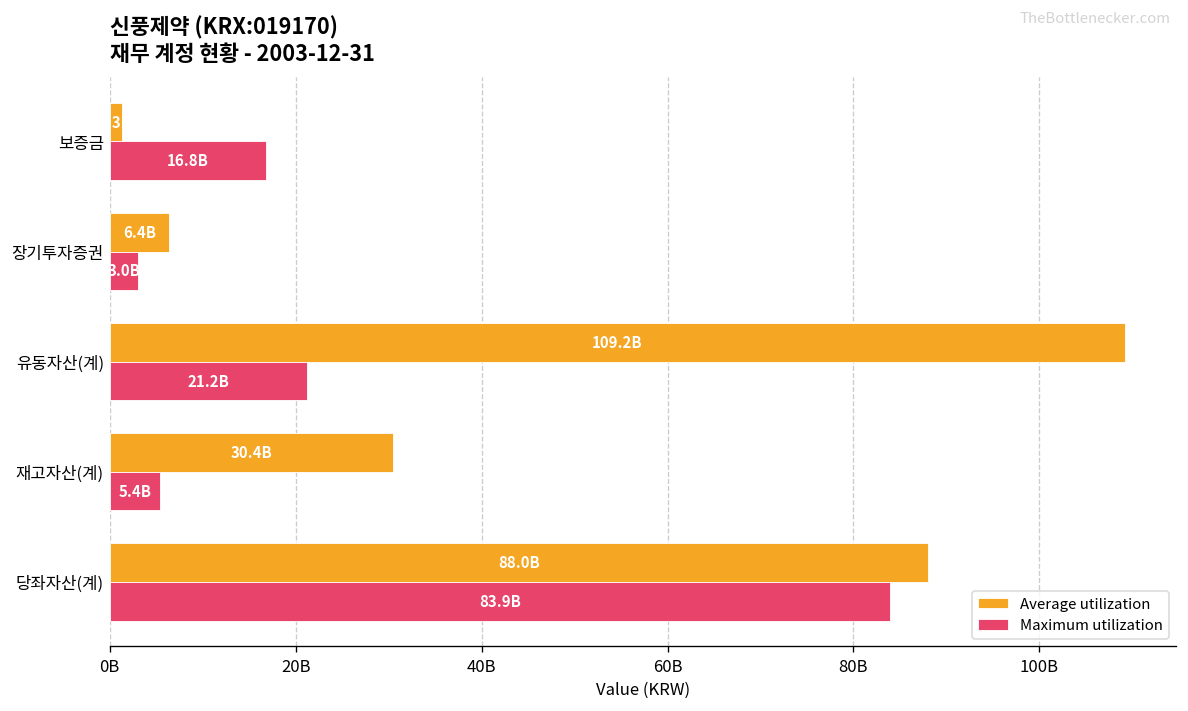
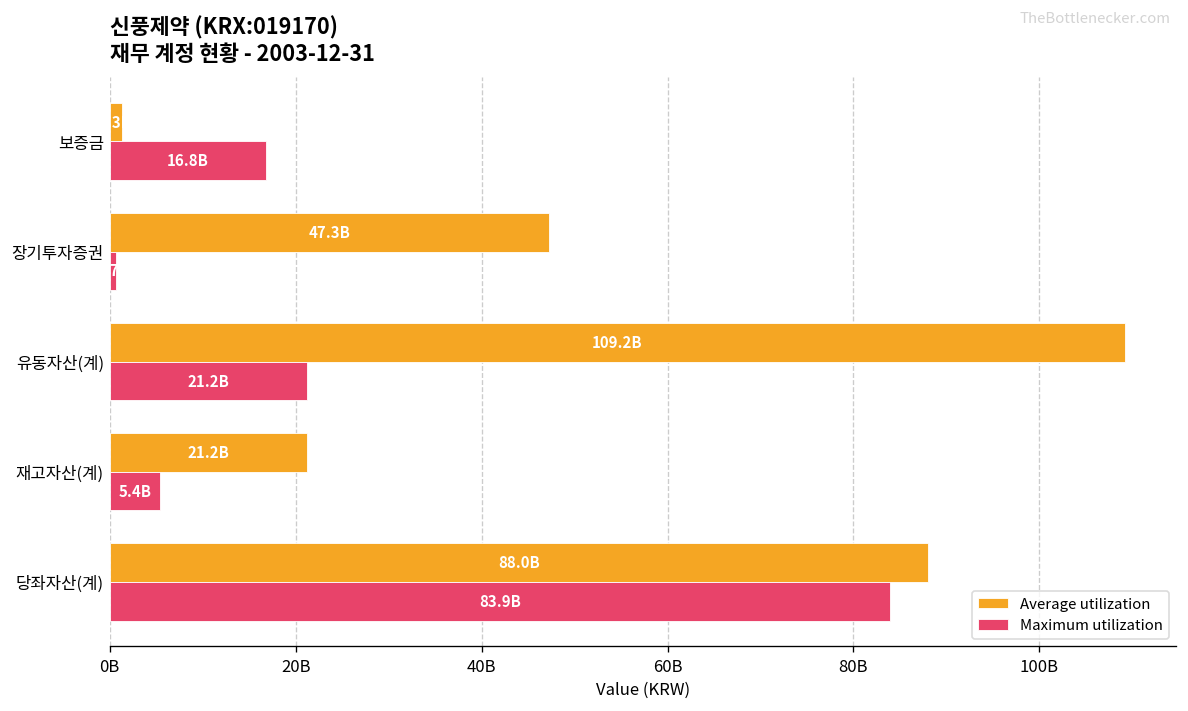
Average utilization, 장기투자증권: 6.4B -> 47.3B
Maximum utilization, 장기투자증권: 3000000000 -> 1000000000
Average utilization, 재고자산(계): 30.4B -> 21.2B
